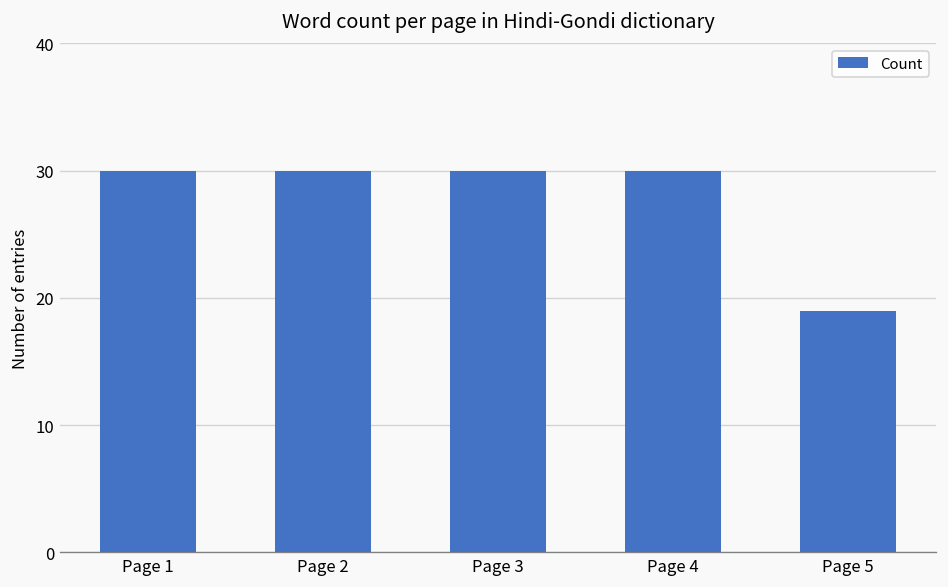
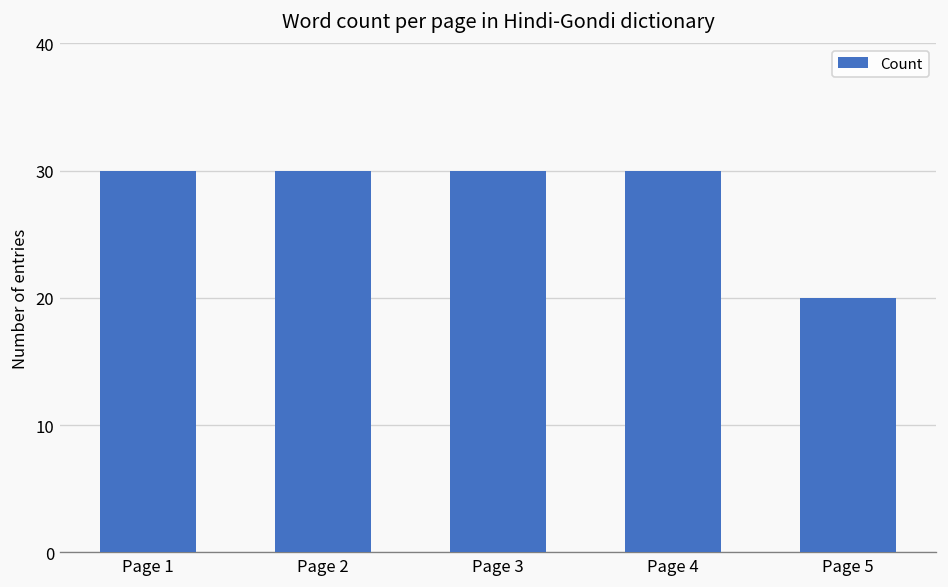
Page 5: 19 -> 20
